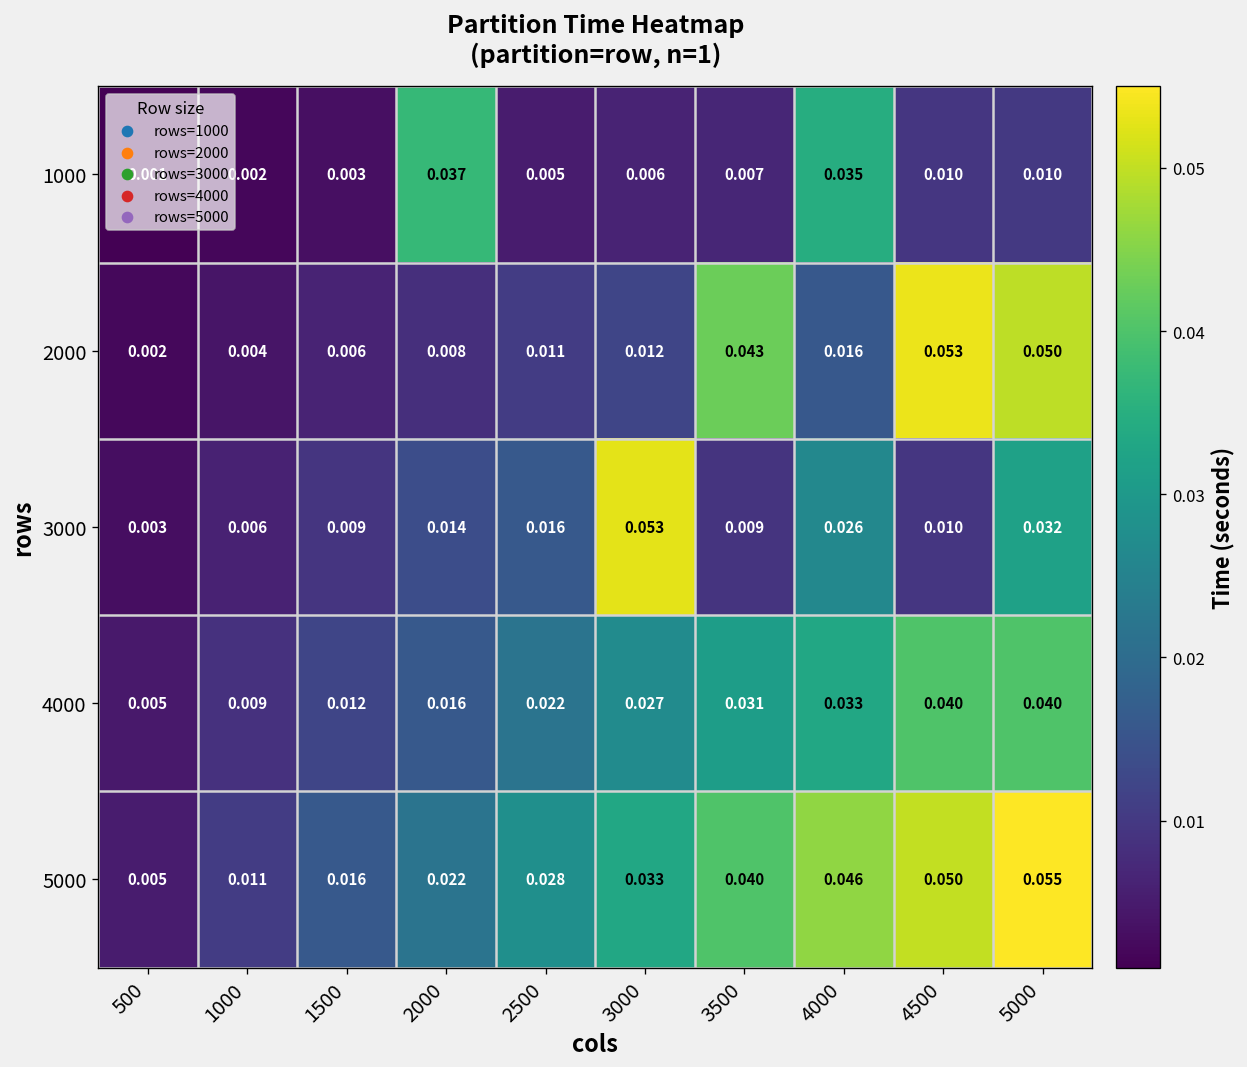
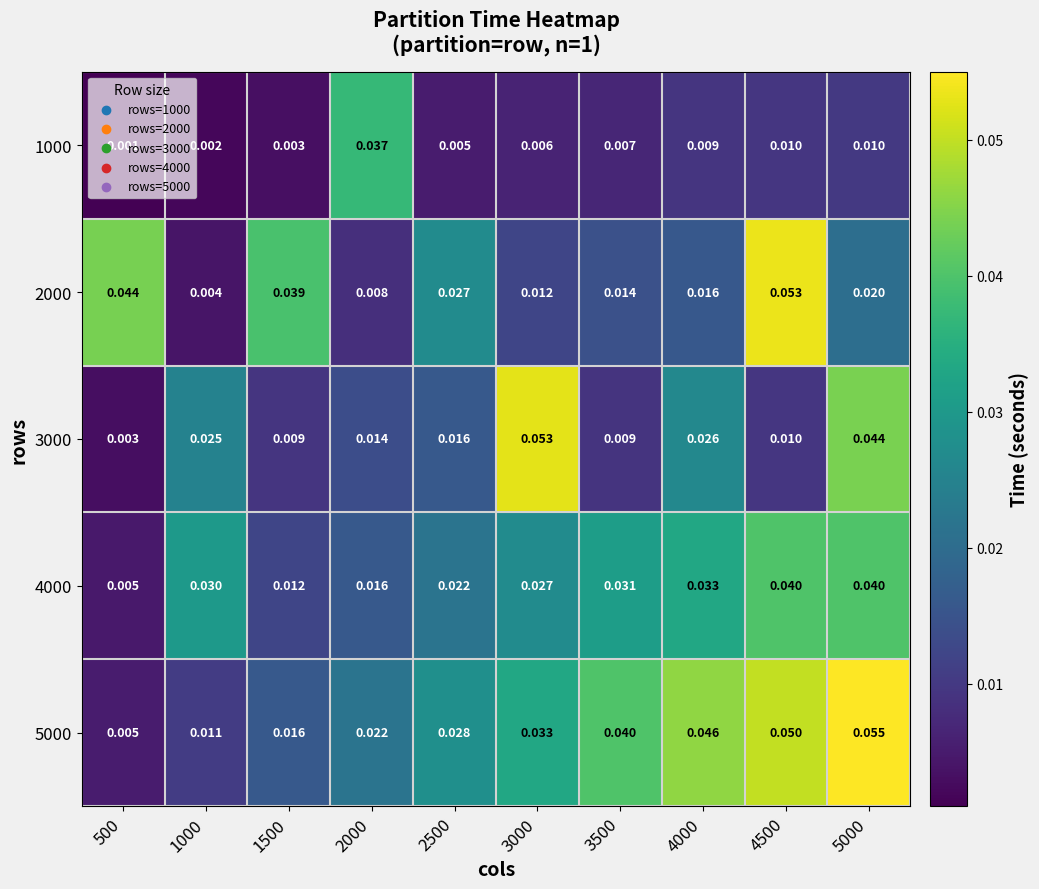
1000, 4000: 0.035 -> 0.009
2000, 500: 0.002 -> 0.044
2000, 1500: 0.006 -> 0.039
2000, 2500: 0.011 -> 0.027
2000, 3500: 0.043 -> 0.014
2000, 5000: 0.050 -> 0.020
3000, 1000: 0.006 -> 0.025
3000, 5000: 0.032 -> 0.044
4000, 1000: 0.009 -> 0.030
